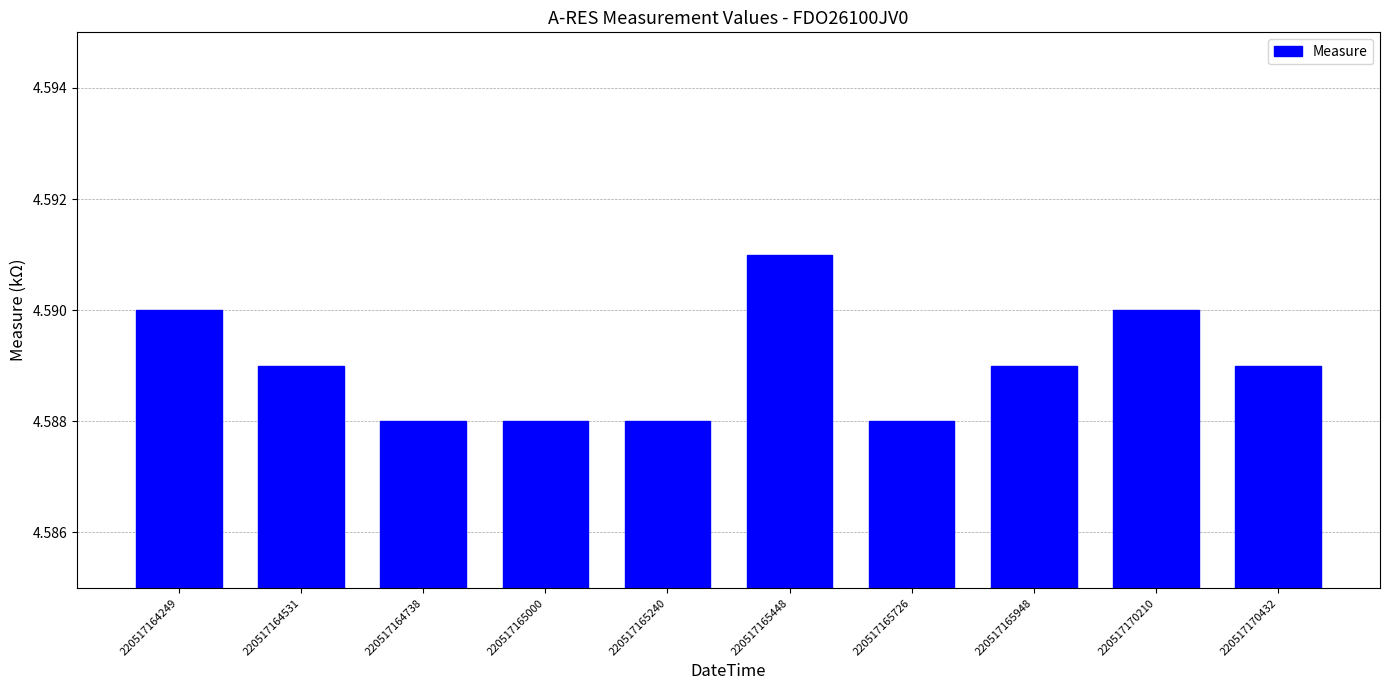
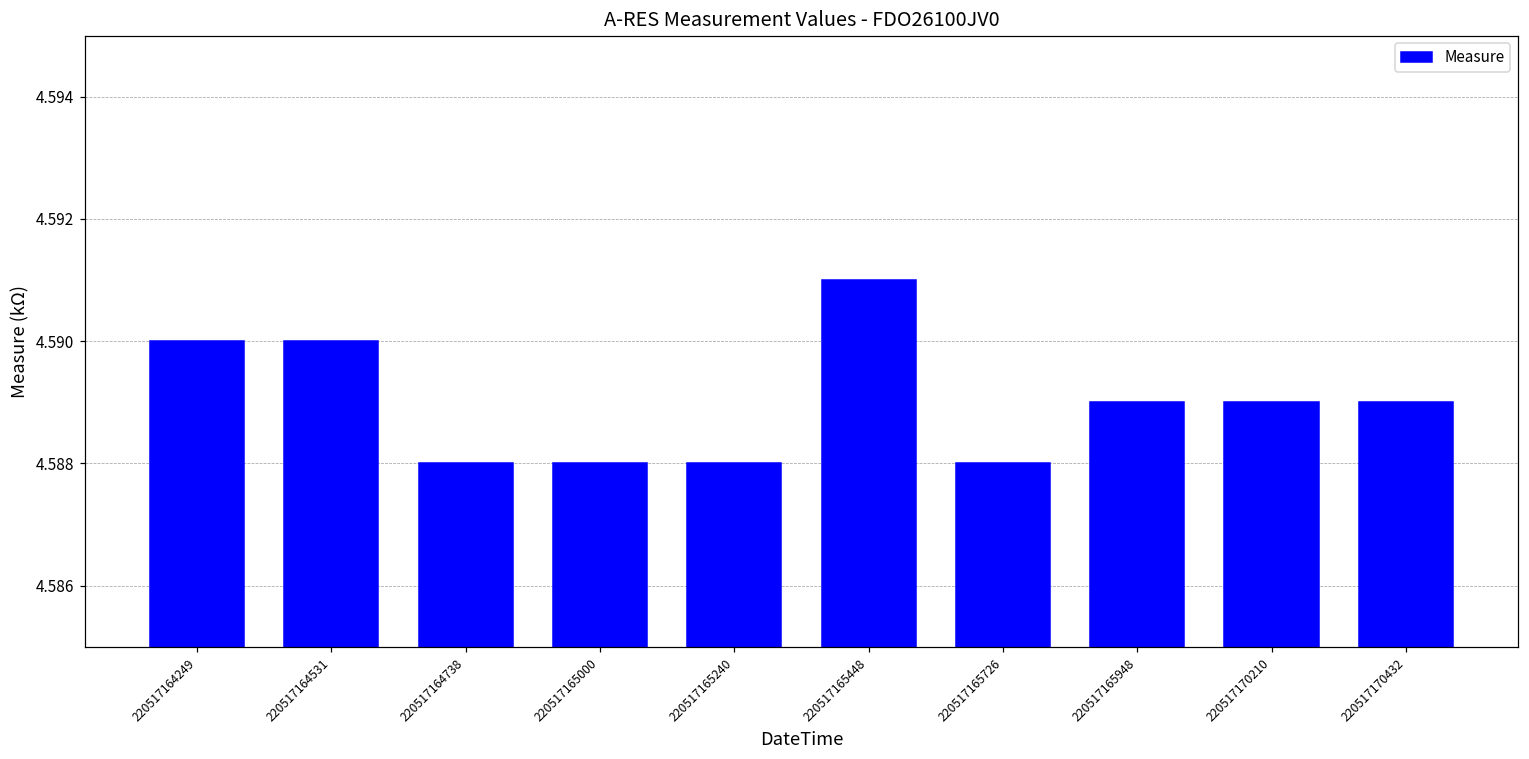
220517164531: 4.589 -> 4.590
220517170210: 4.590 -> 4.589
